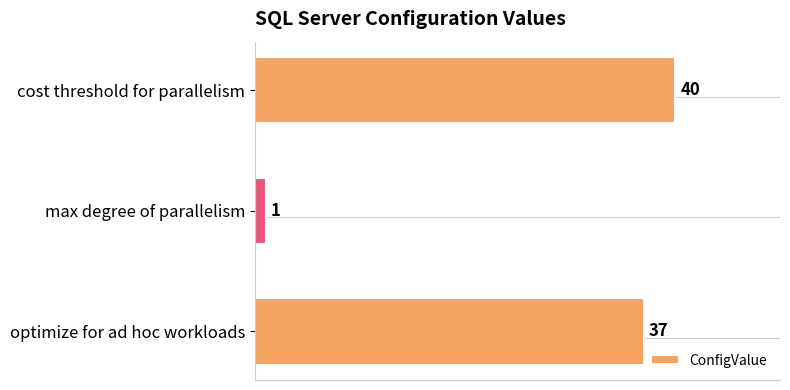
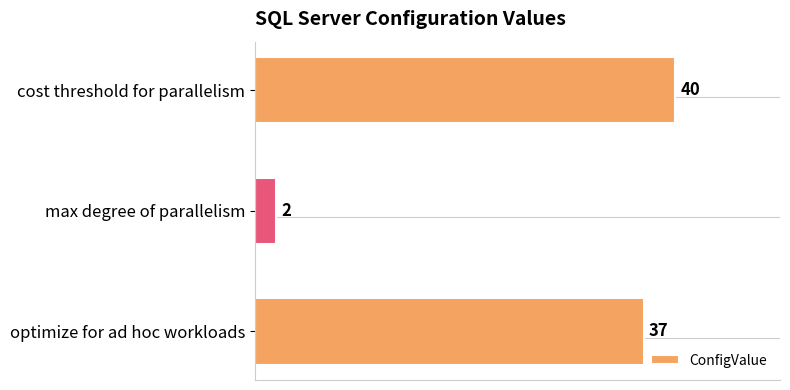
max degree of parallelism: 1 -> 2
